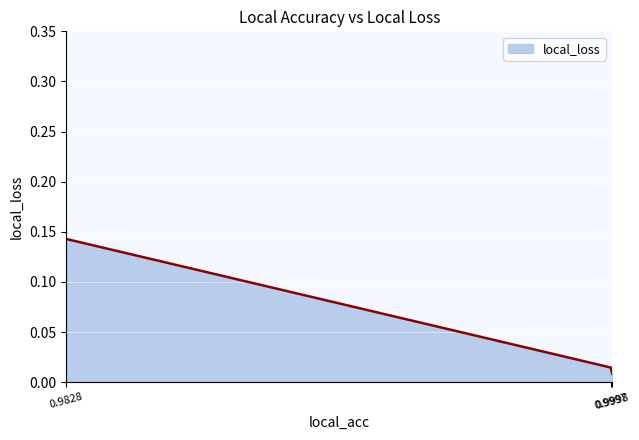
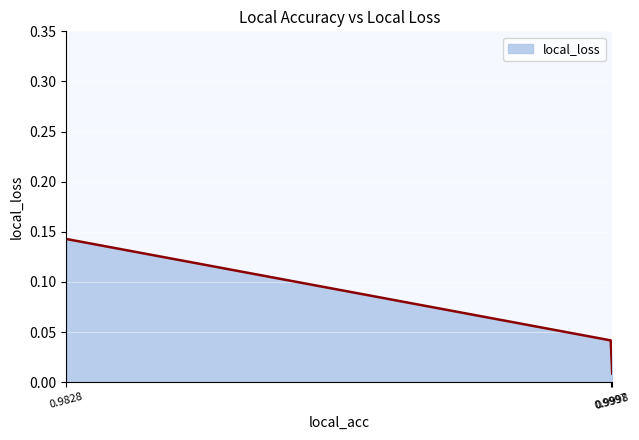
0.9997: 0.015 -> 0.042
